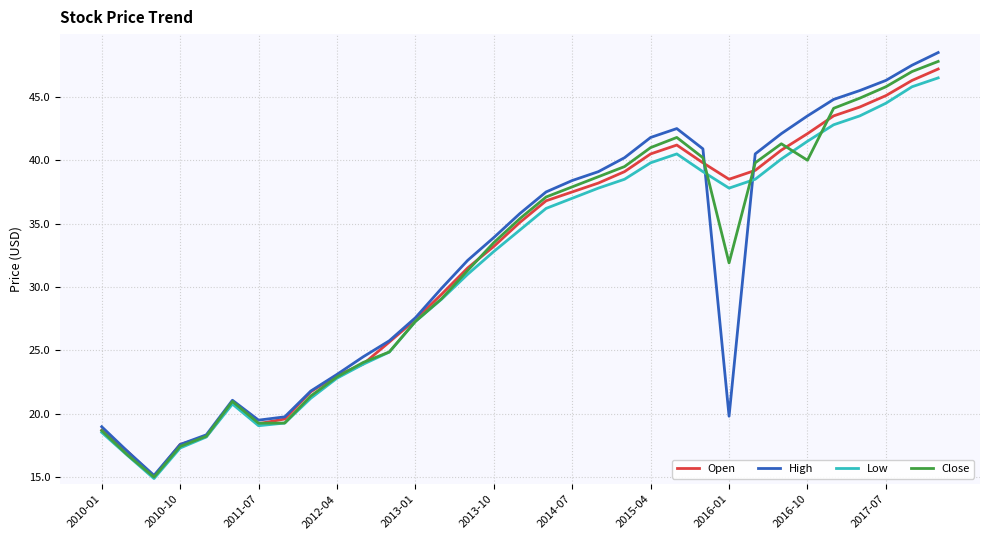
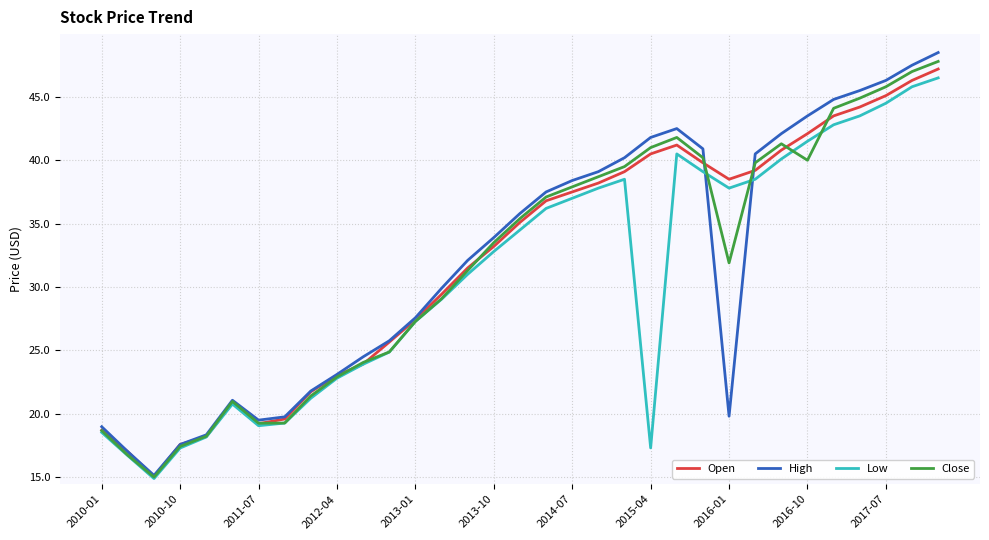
Low, 2015-04: 39.8 -> 17.3
